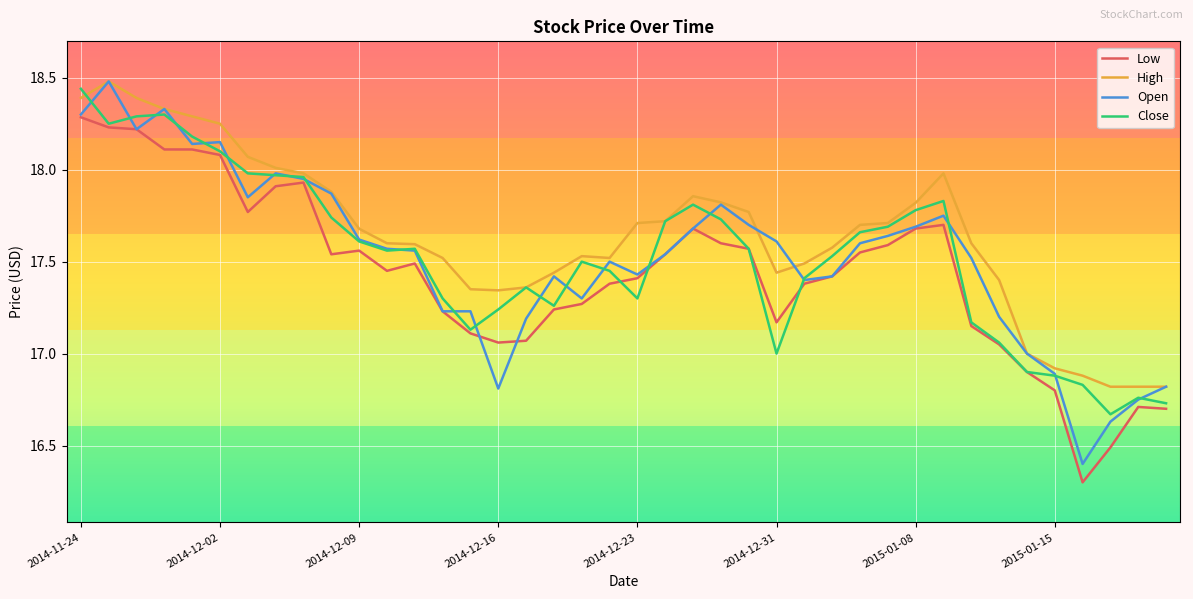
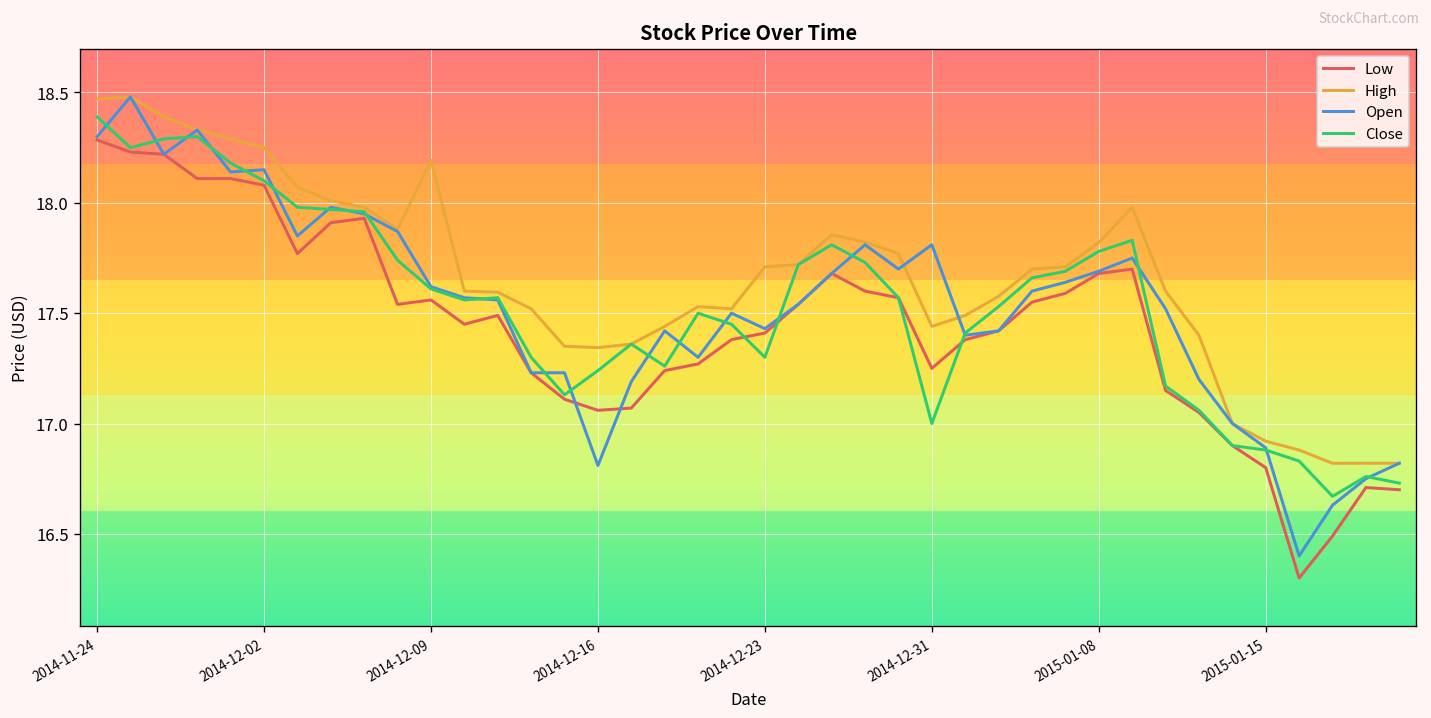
High, 2014-11-24: 18.39 -> 18.47
Close, 2014-11-24: 18.44 -> 18.39
High, 2014-12-09: 17.68 -> 18.19
Low, 2014-12-31: 17.17 -> 17.25
Open, 2014-12-31: 17.61 -> 17.81
